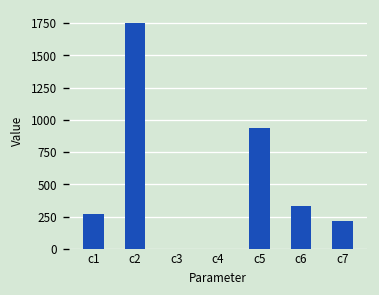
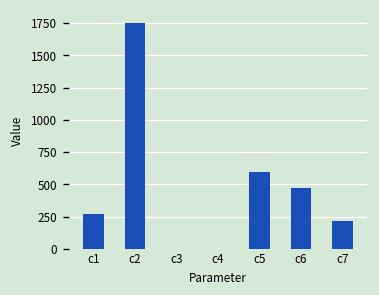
c5: 930 -> 600
c6: 330 -> 470
